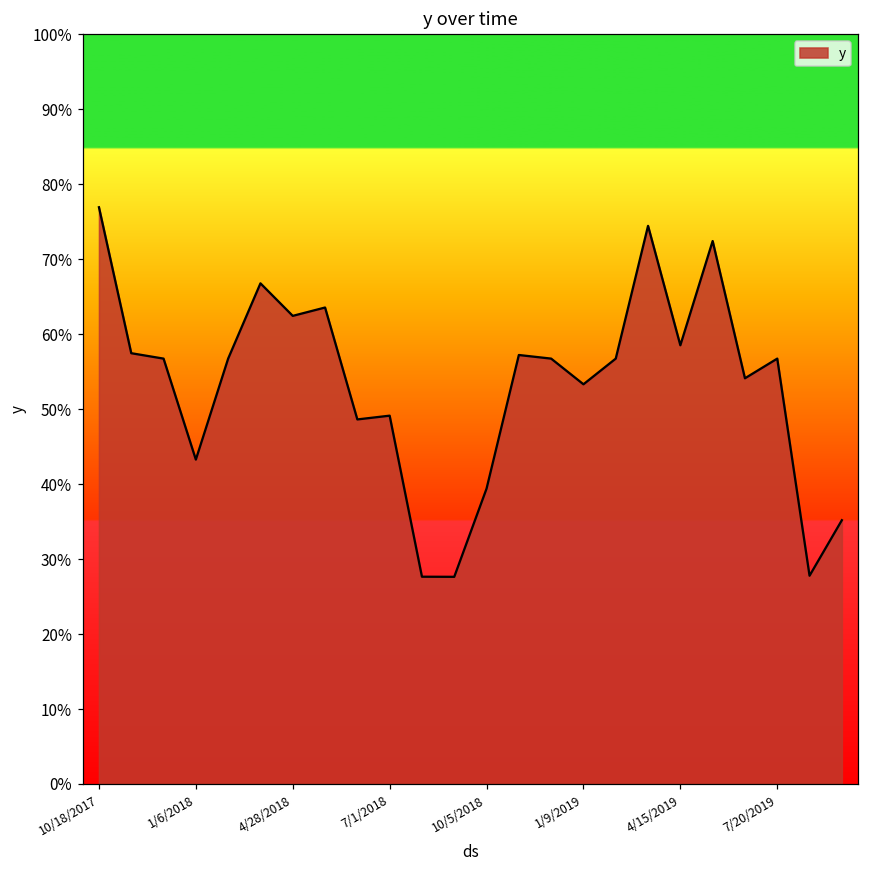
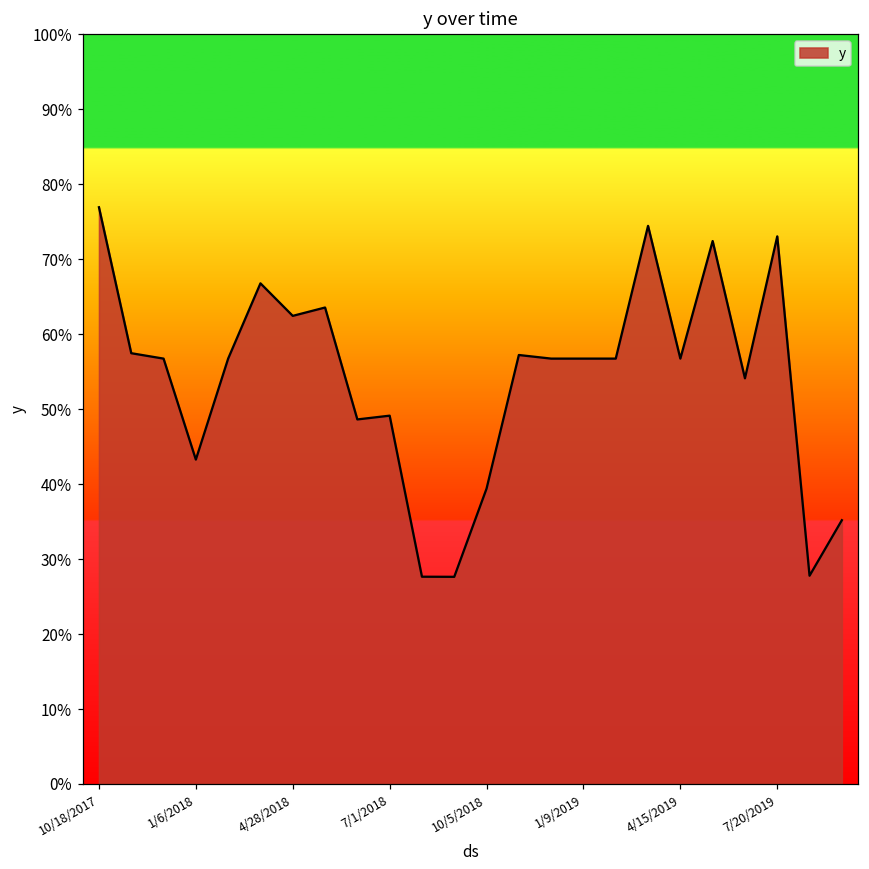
1/9/2019: 53% -> 57%
4/15/2019: 59% -> 57%
7/20/2019: 57% -> 73%
